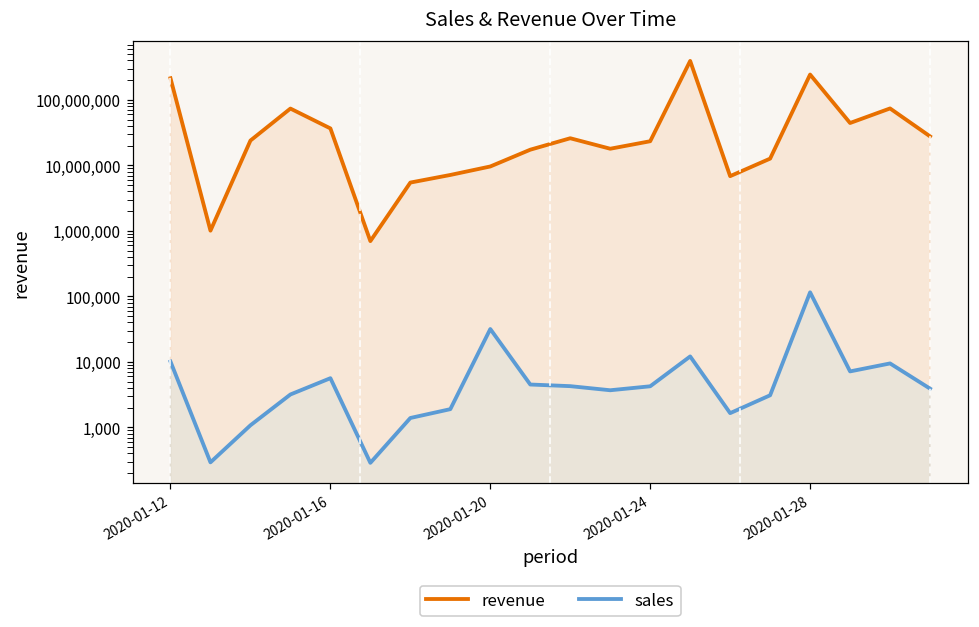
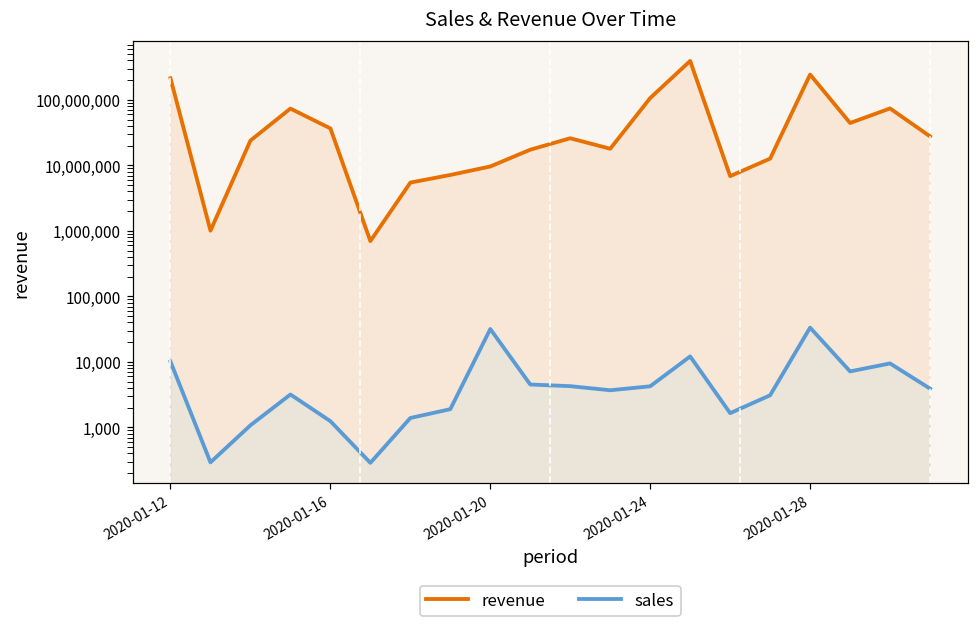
sales, 2020-01-16: 6,000 -> 1,200
revenue, 2020-01-24: 23,000,000 -> 110,000,000
sales, 2020-01-28: 120,000 -> 30,000
